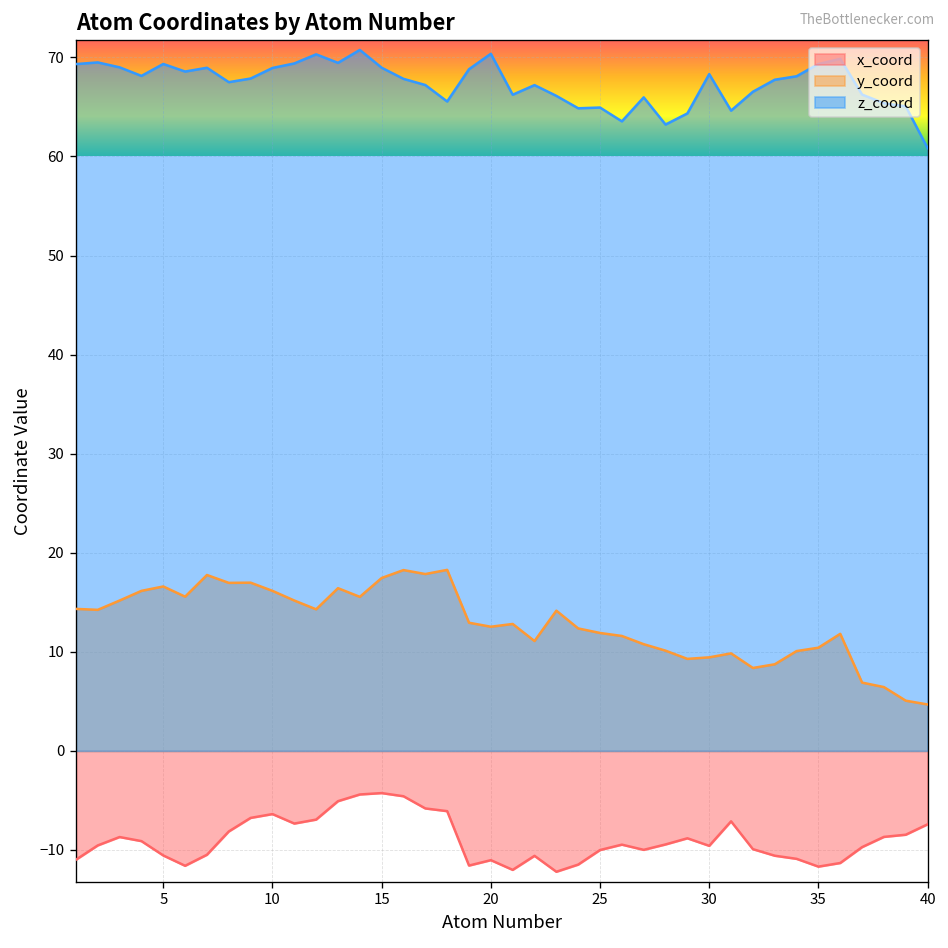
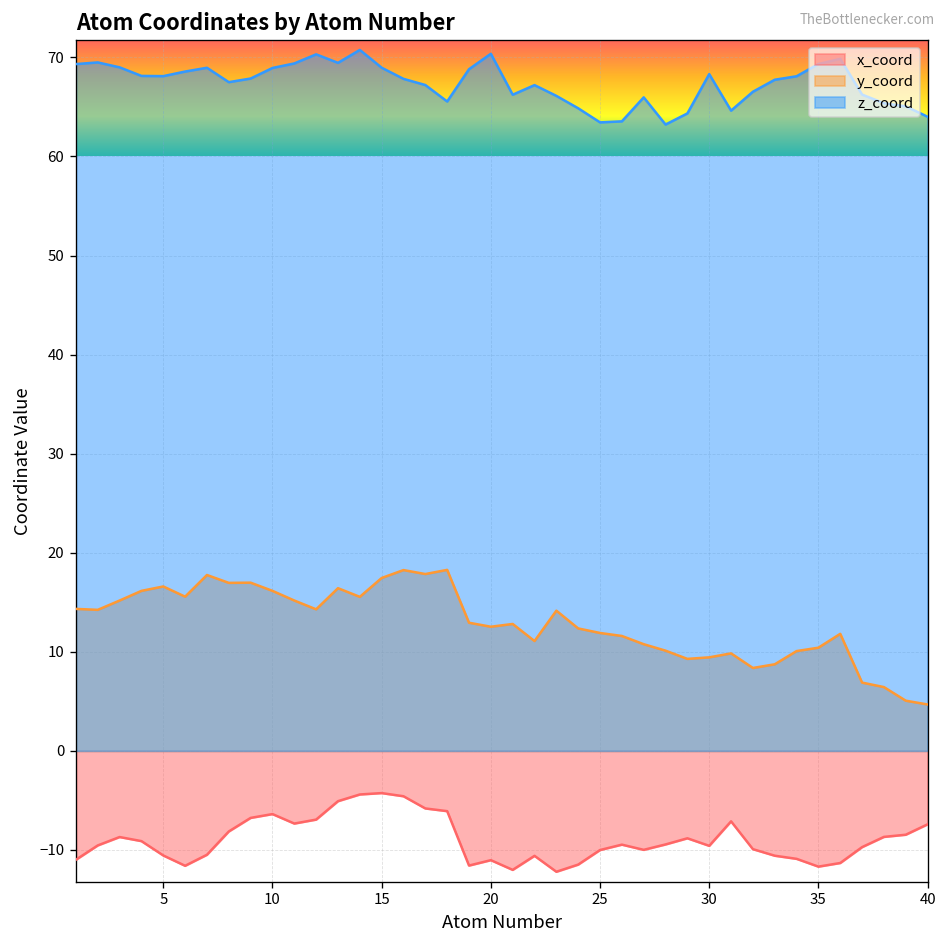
z_coord, 5: 69 -> 68
z_coord, 25: 65 -> 63
z_coord, 40: 61 -> 64
